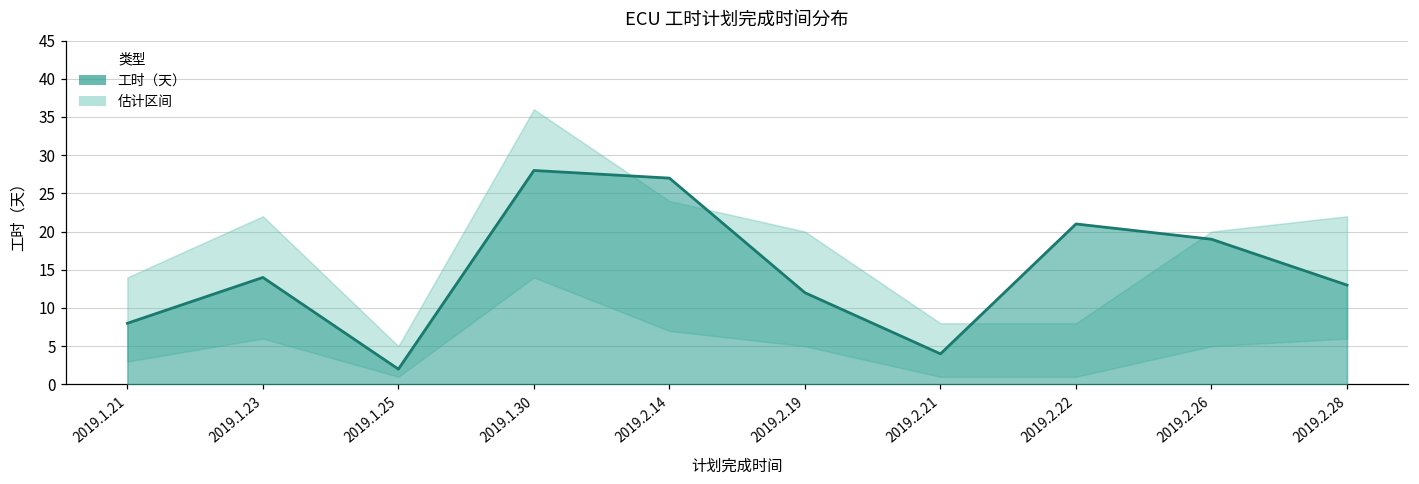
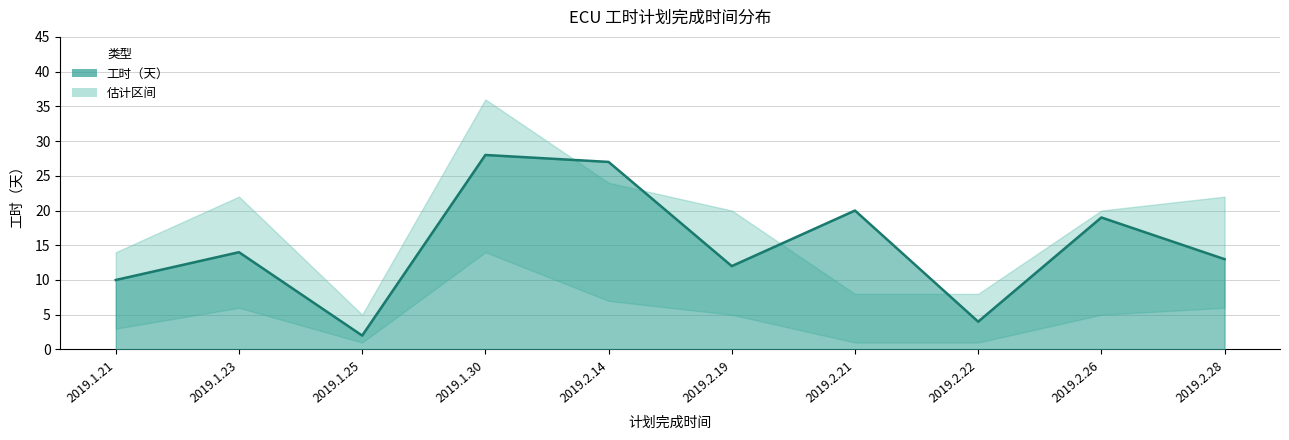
工时（天）, 2019.1.21: 8 -> 10
工时（天）, 2019.2.21: 4 -> 20
工时（天）, 2019.2.22: 21 -> 4
